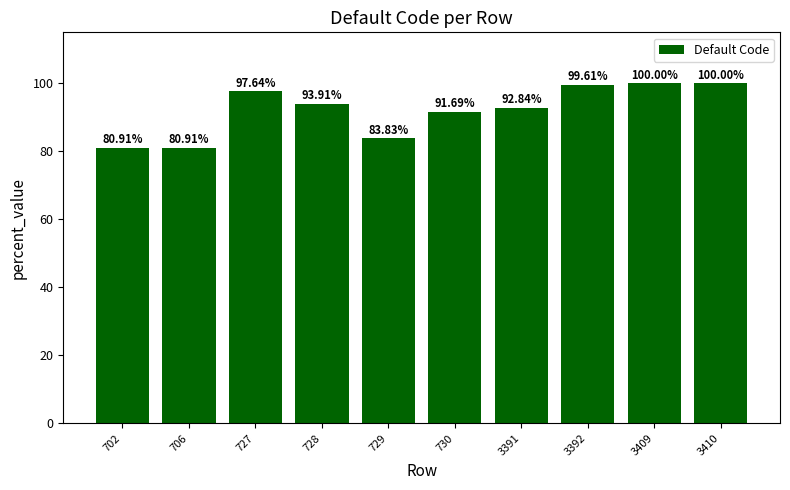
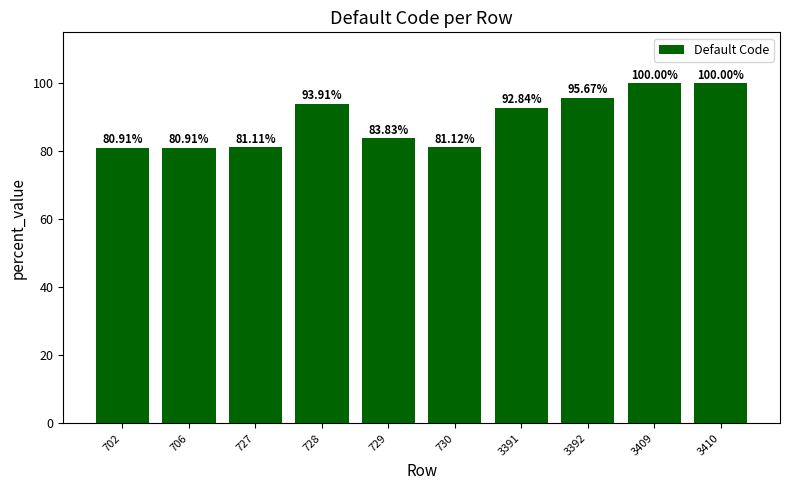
727: 97.64% -> 81.11%
730: 91.69% -> 81.12%
3392: 99.61% -> 95.67%
